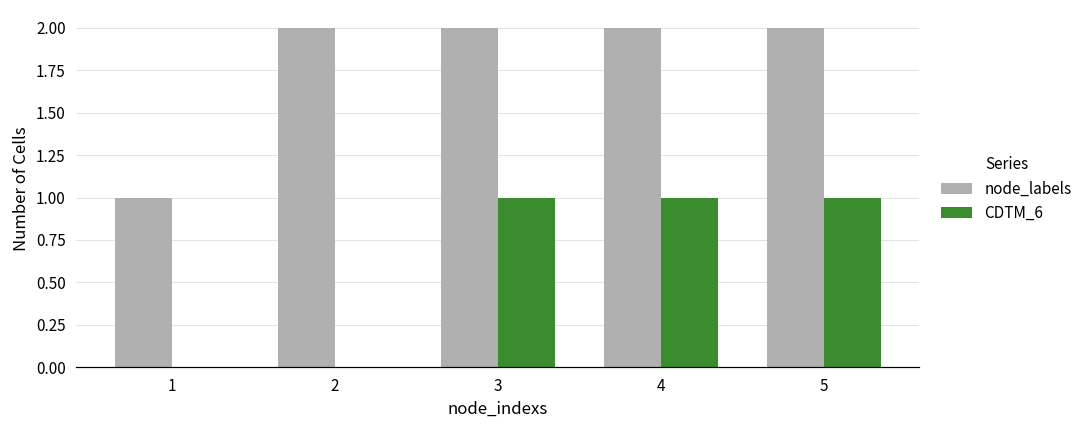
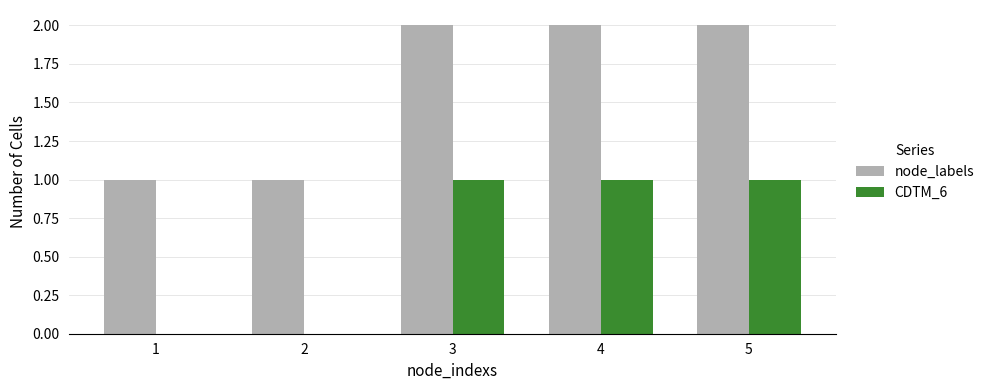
node_labels, 2: 2 -> 1
